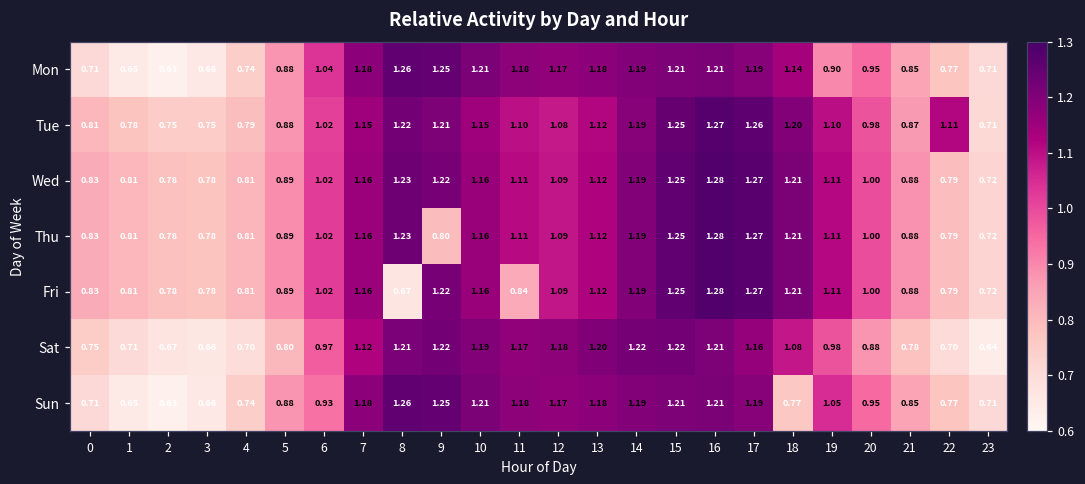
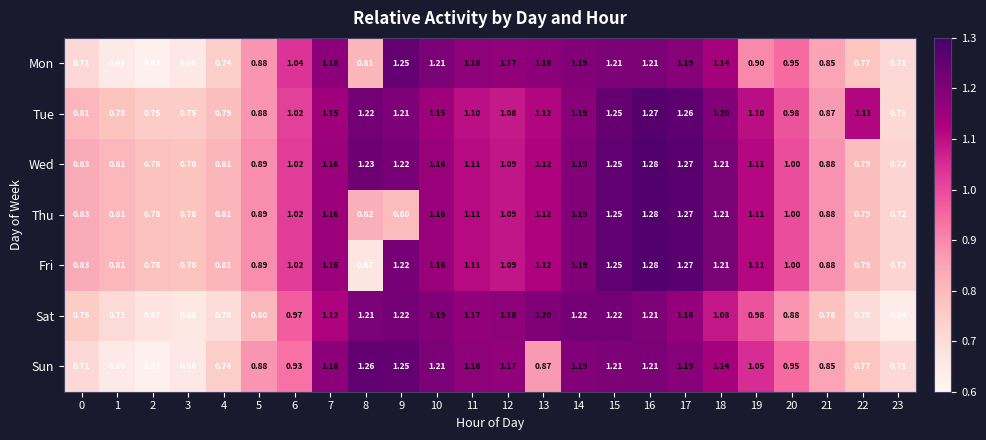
Mon, 8: 1.26 -> 0.81
Thu, 8: 1.23 -> 0.82
Fri, 11: 0.84 -> 1.11
Sun, 13: 1.18 -> 0.87
Sun, 18: 0.77 -> 1.14
